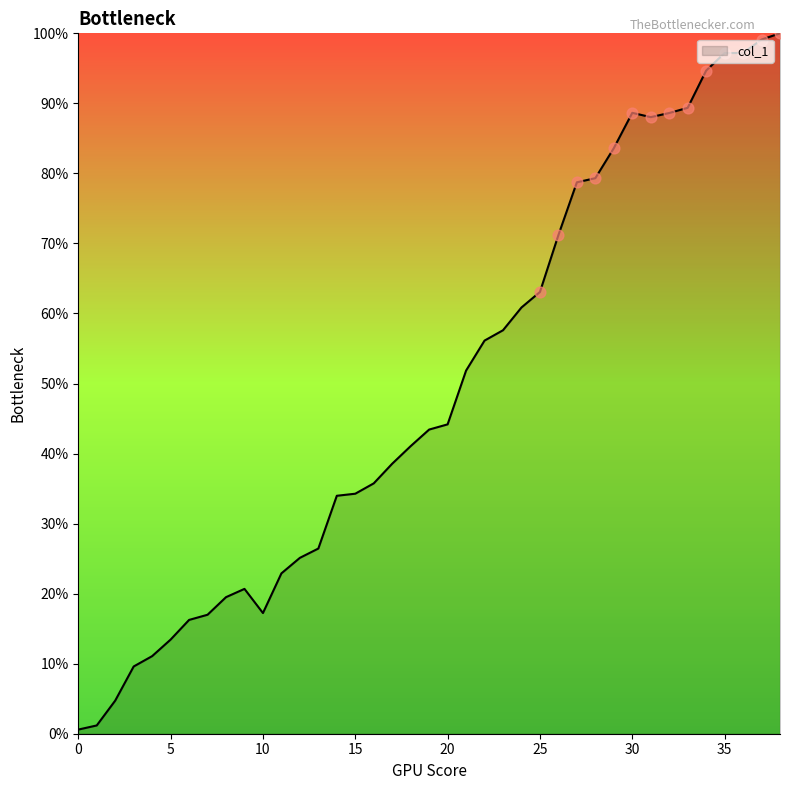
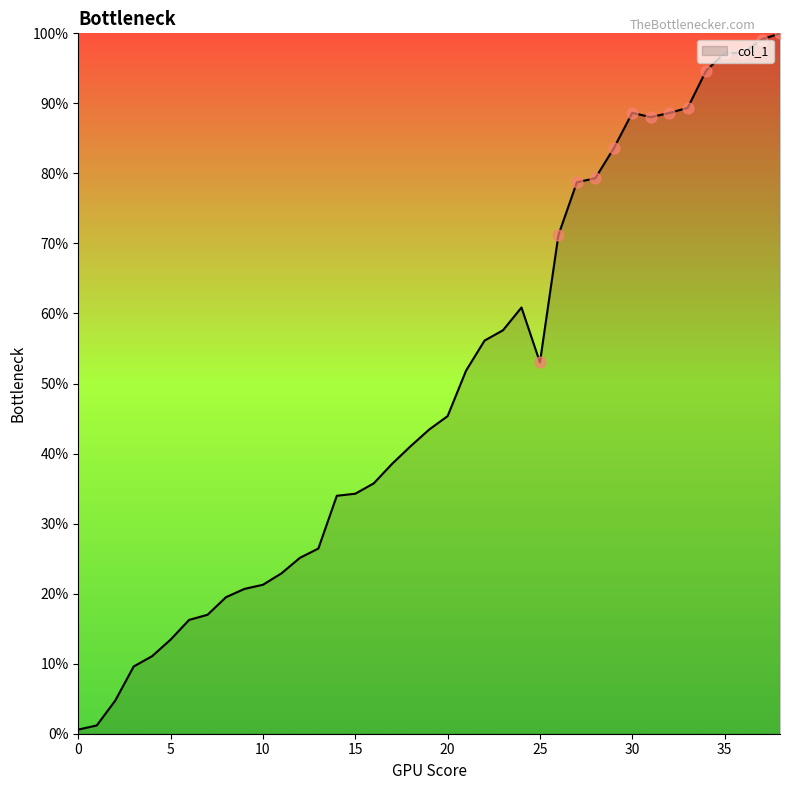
col_1, 10: 17% -> 21%
col_1, 20: 44% -> 45%
col_1, 25: 63% -> 53%
